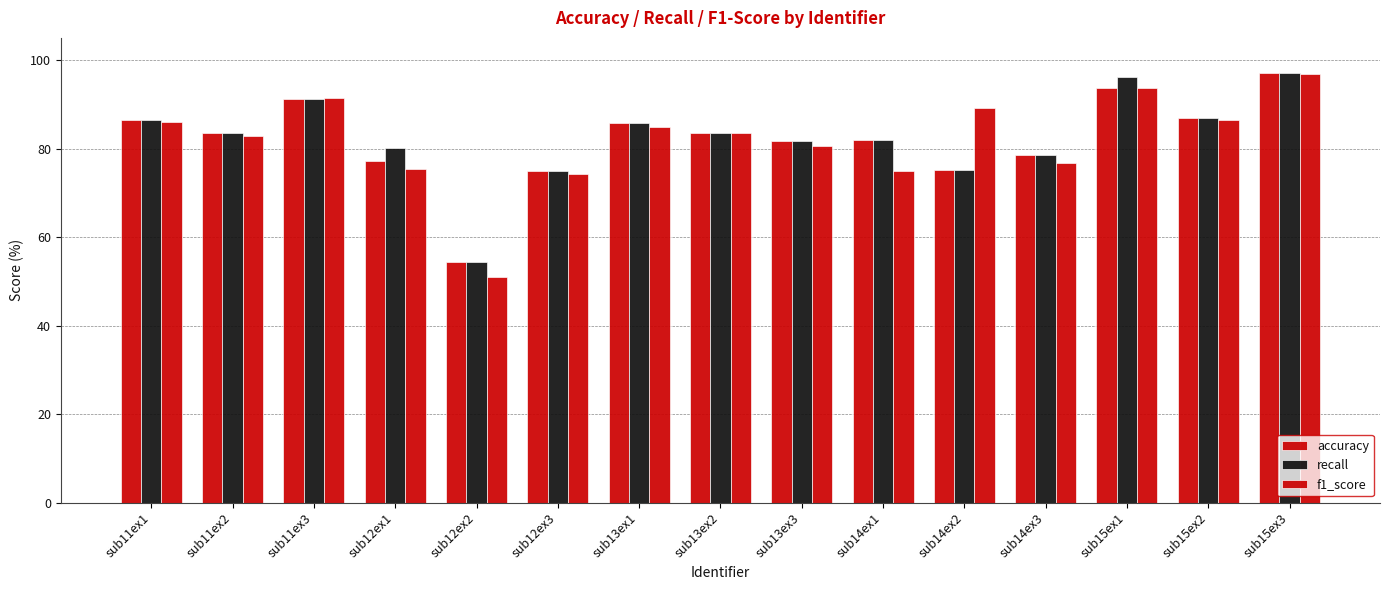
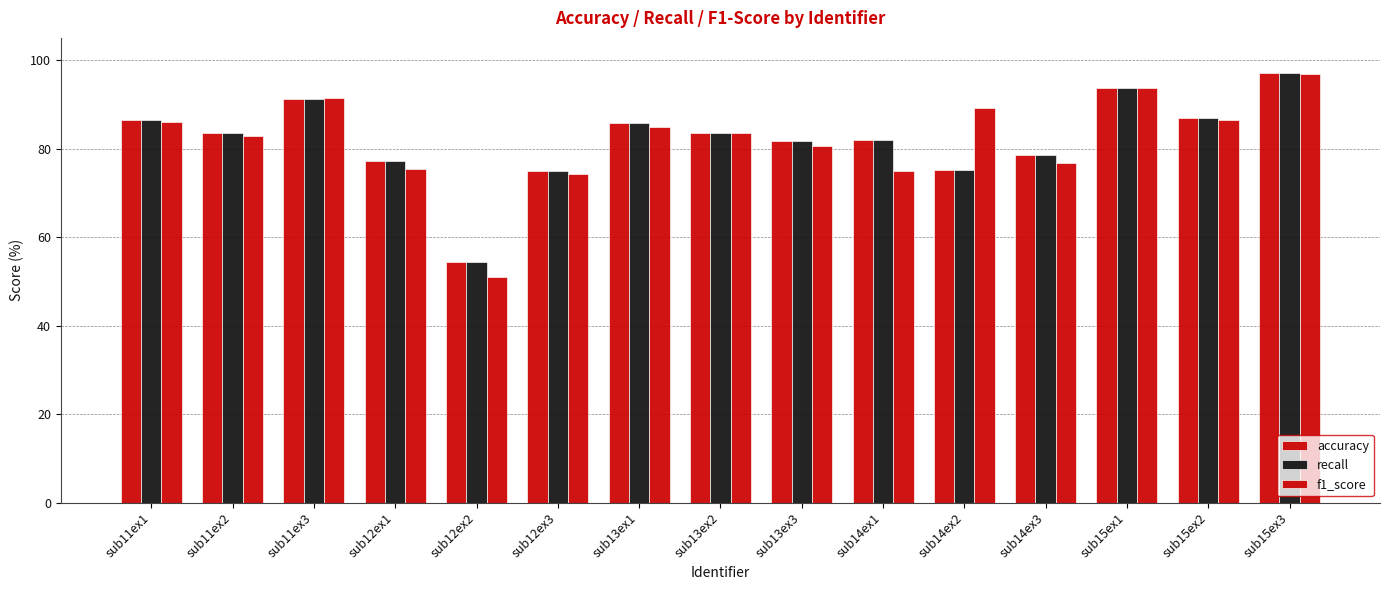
recall, sub12ex1: 80 -> 77
recall, sub15ex1: 96 -> 94
